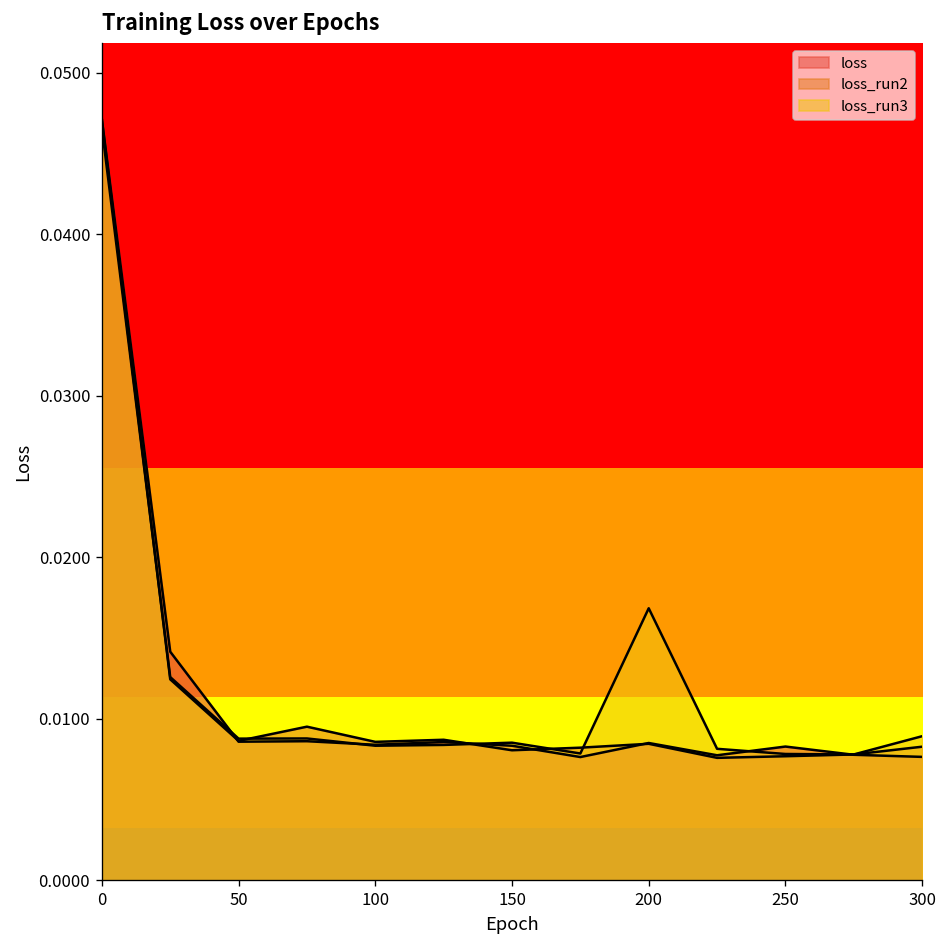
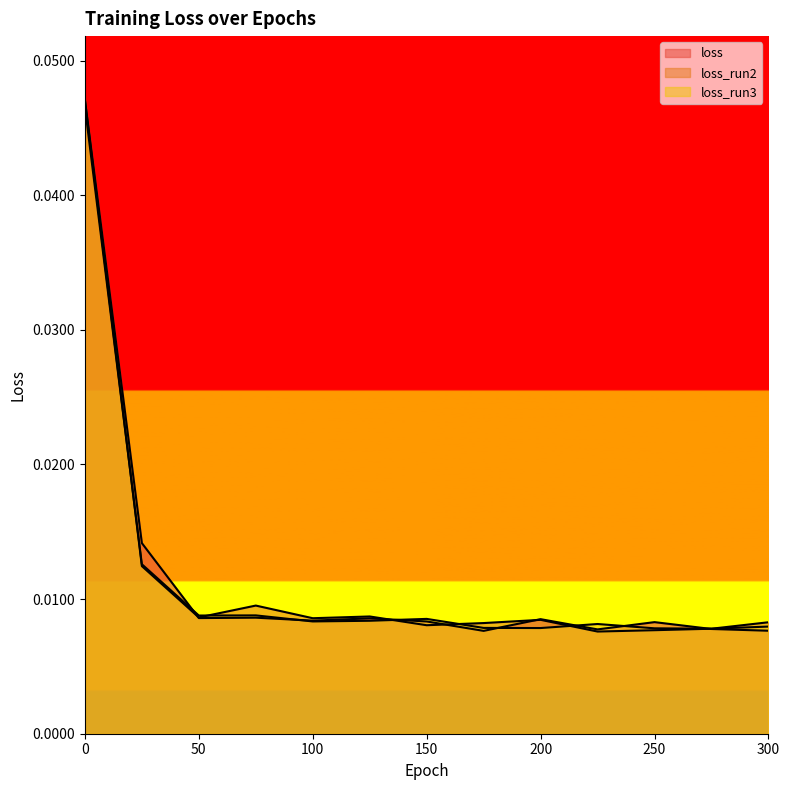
loss_run3, 200: 0.0169 -> 0.0079
loss_run3, 300: 0.0089 -> 0.0080
